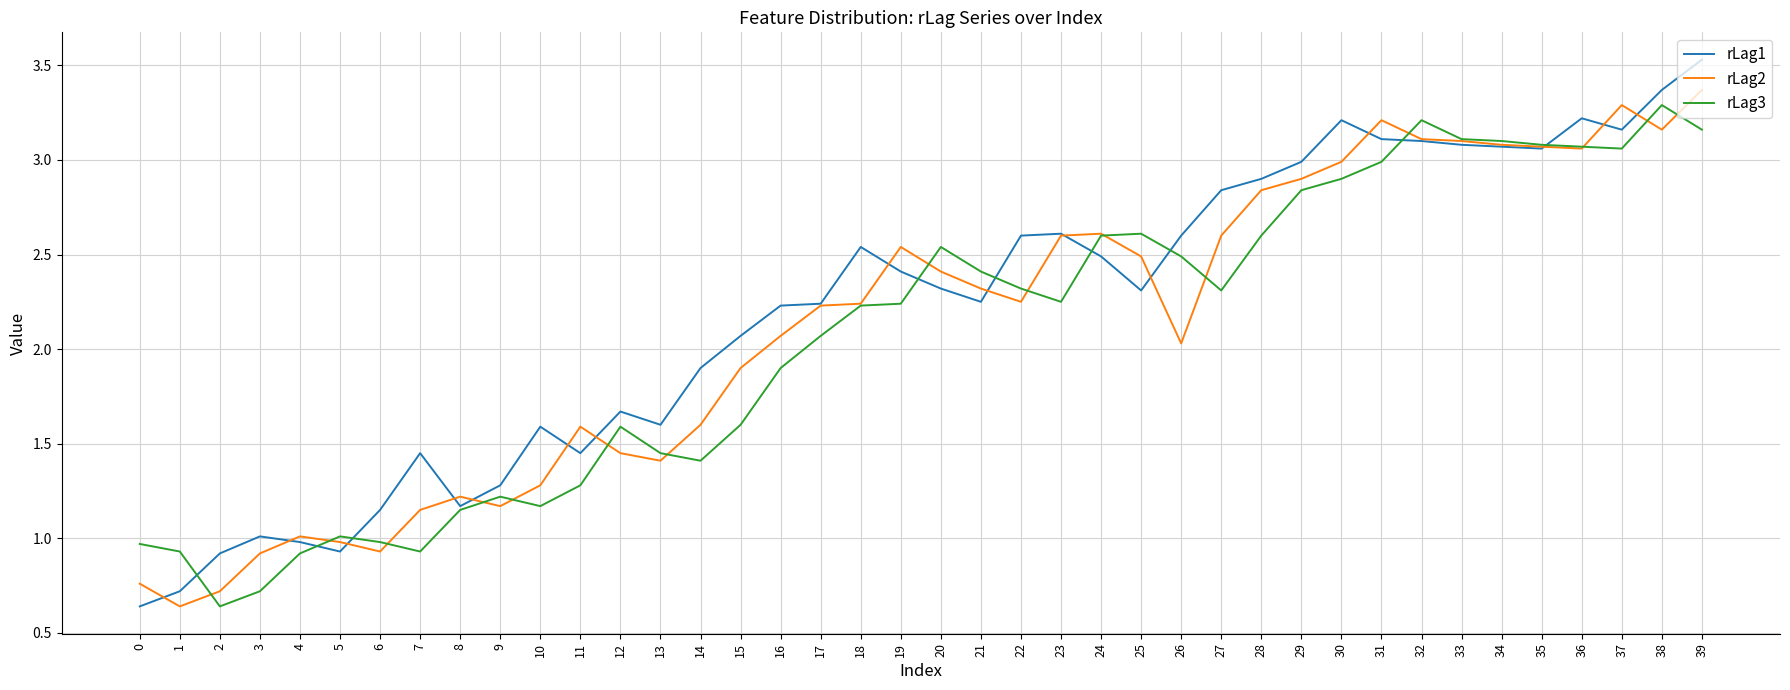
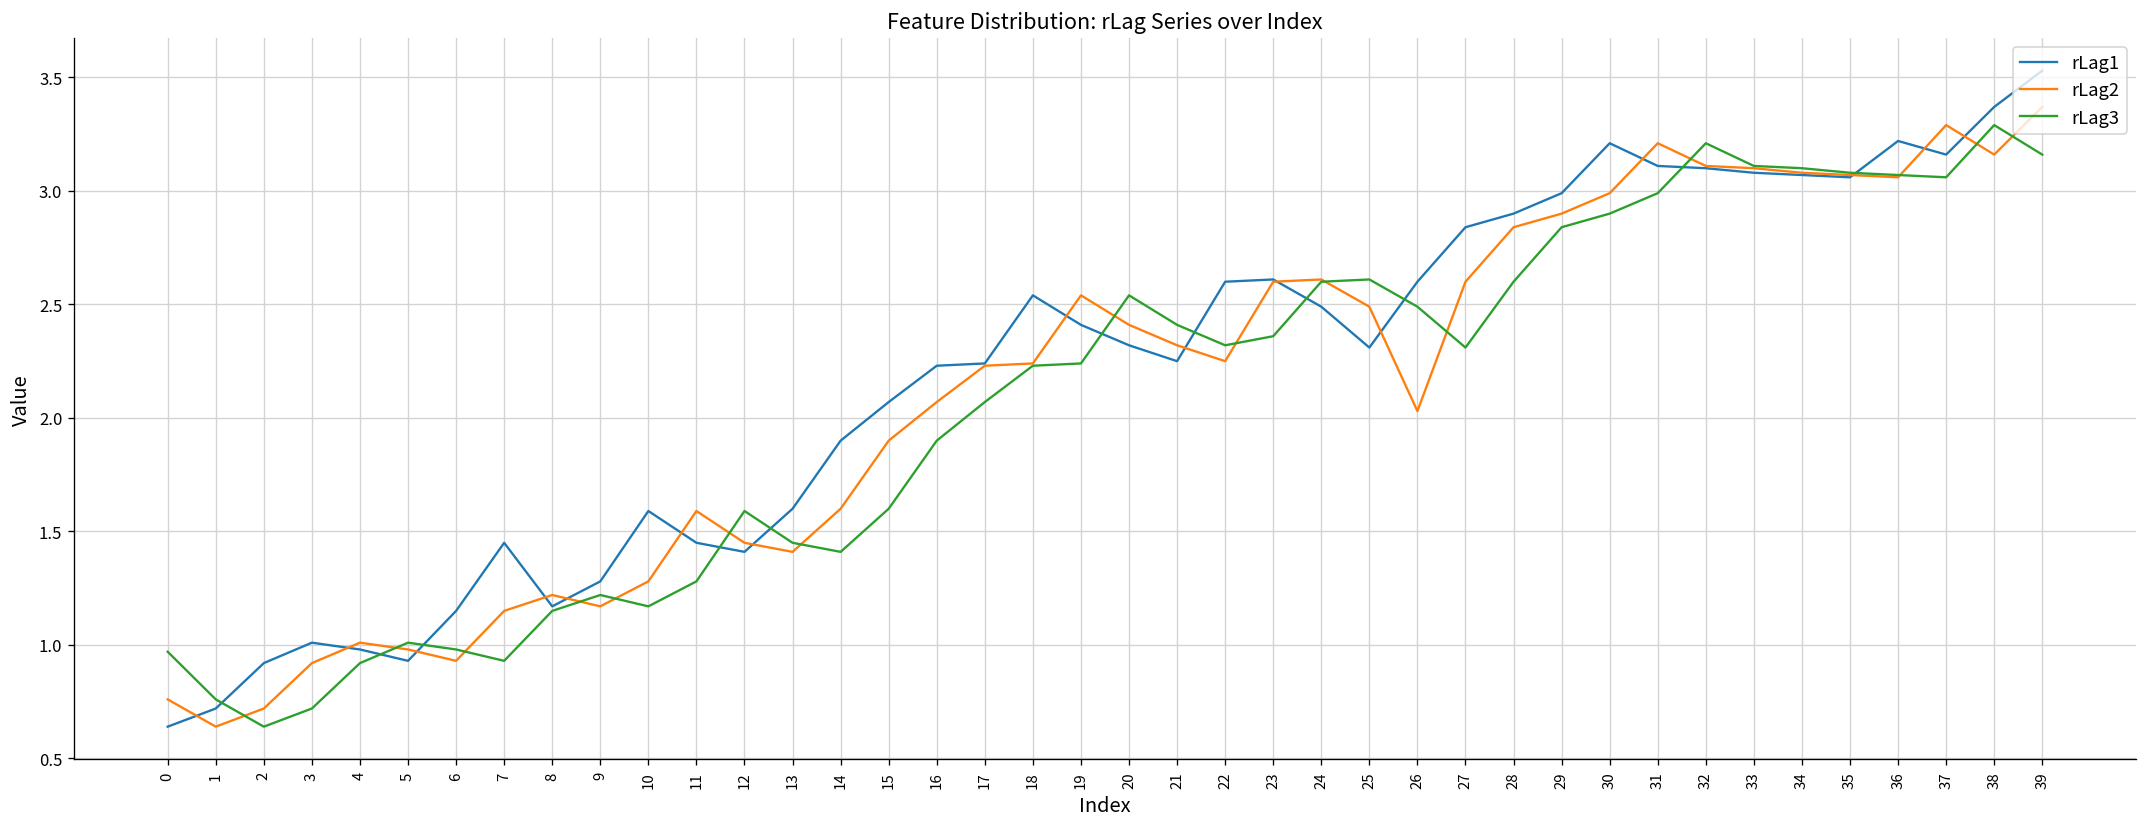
rLag3, 1: 0.93 -> 0.76
rLag1, 12: 1.67 -> 1.41
rLag3, 23: 2.25 -> 2.36
